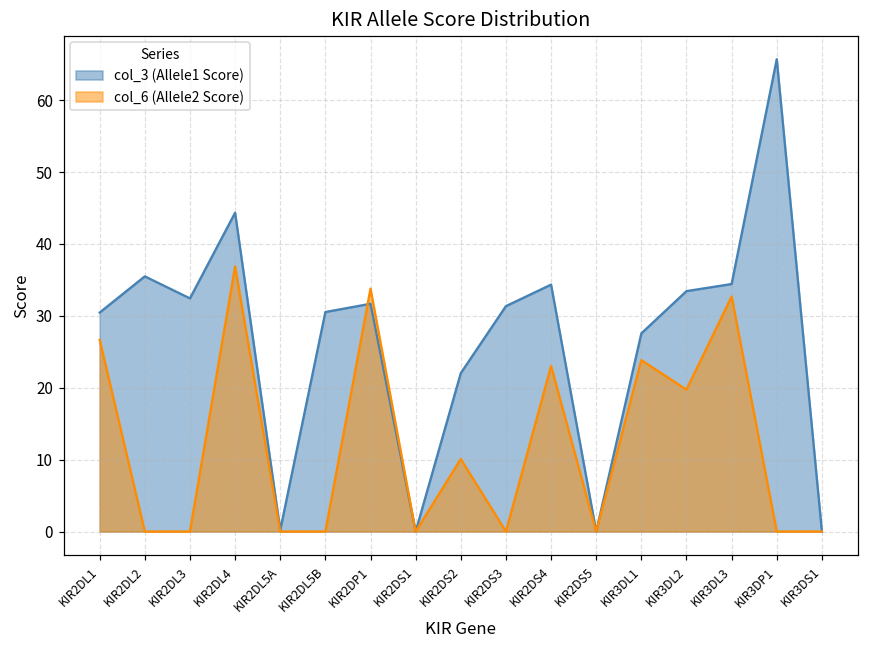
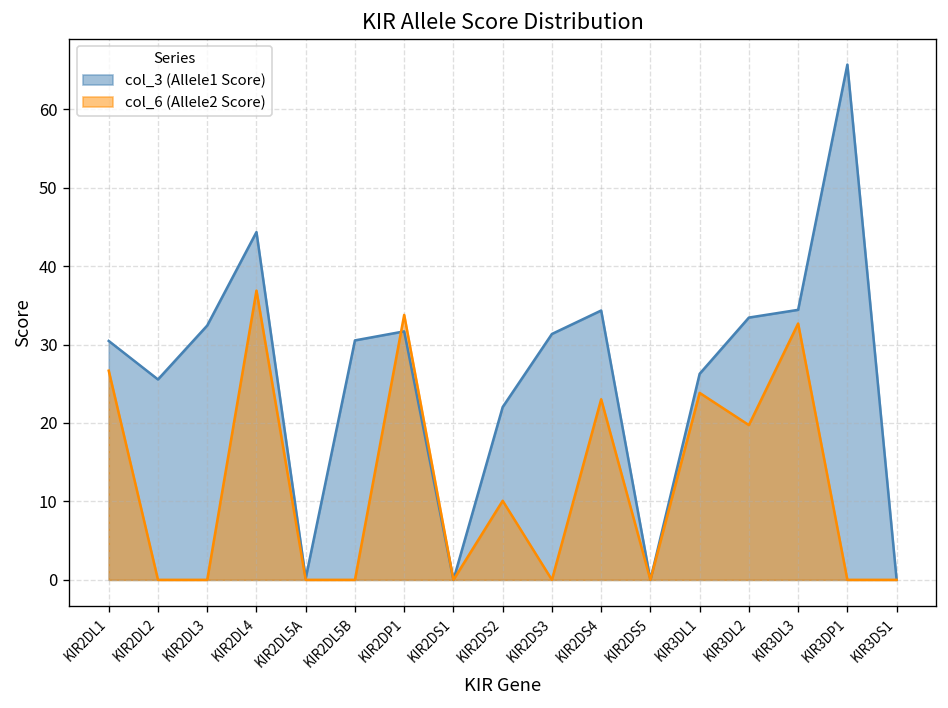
col_3 (Allele1 Score), KIR2DL2: 35 -> 26
col_3 (Allele1 Score), KIR3DL1: 28 -> 26
